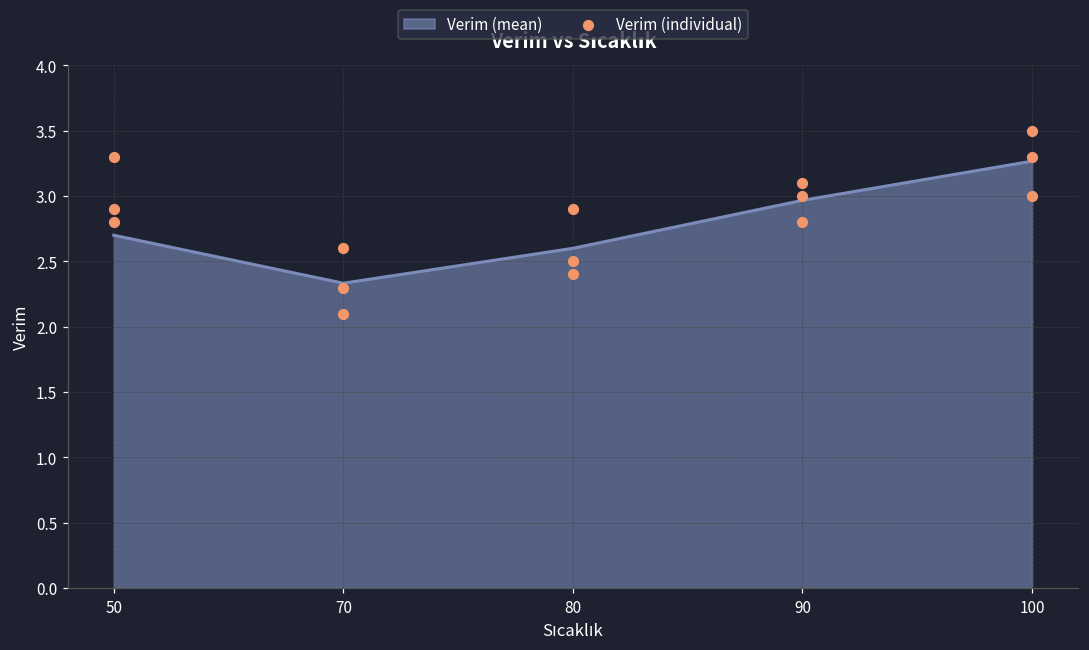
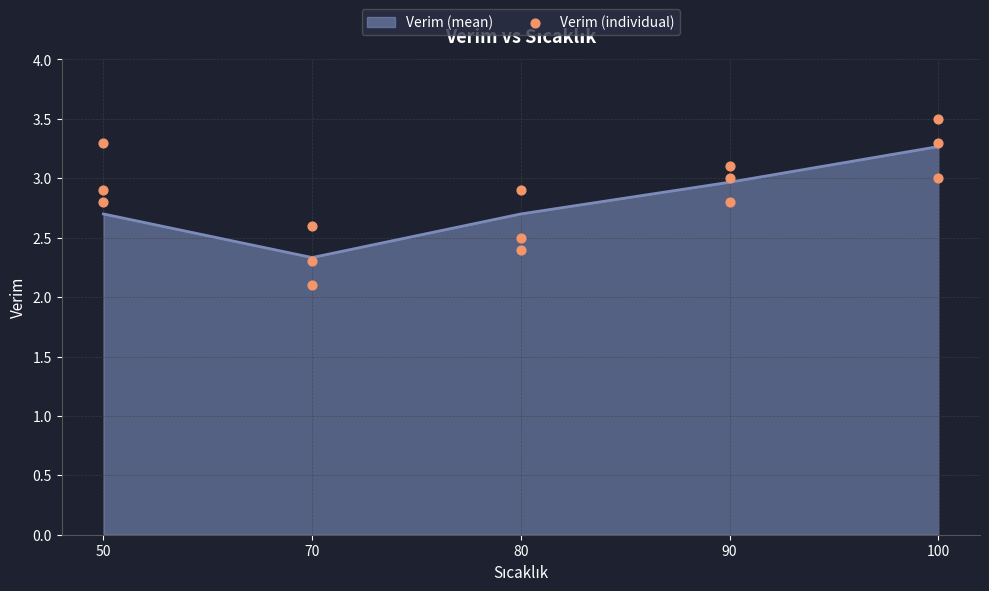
Verim (mean), 80: 2.6 -> 2.7
